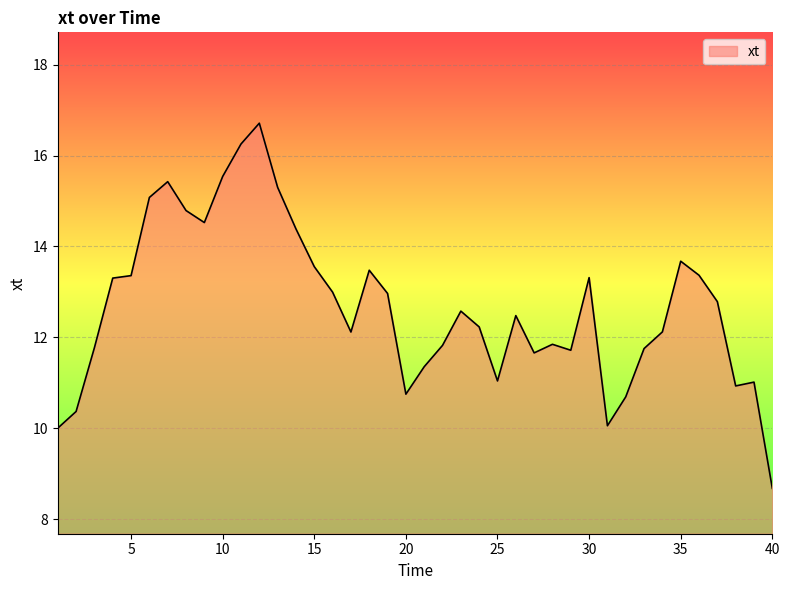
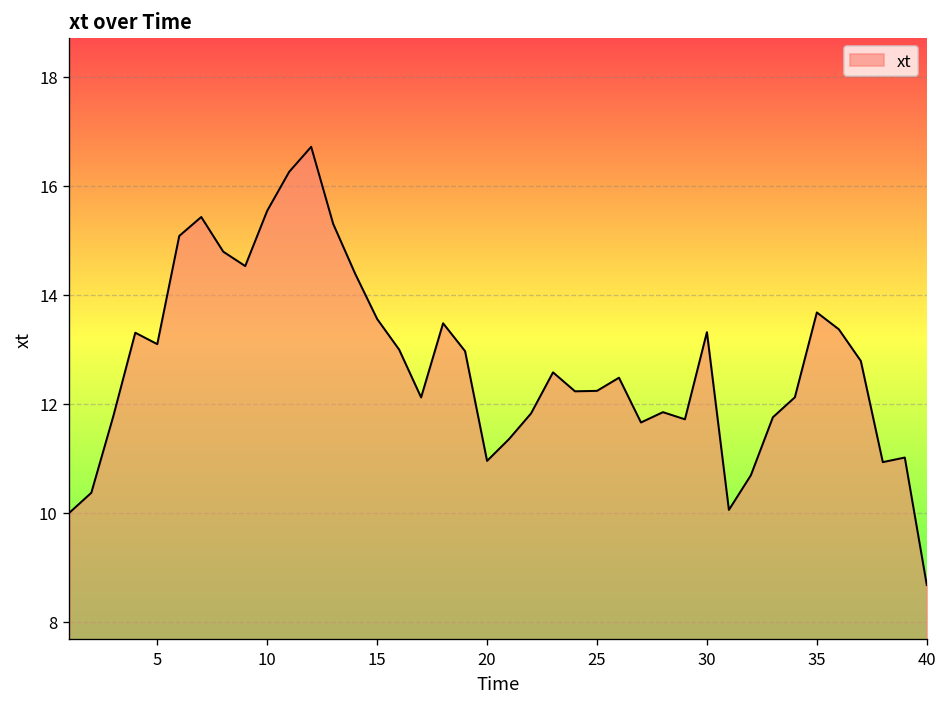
5: 13.4 -> 13.1
20: 10.7 -> 11.0
25: 11.0 -> 12.2
